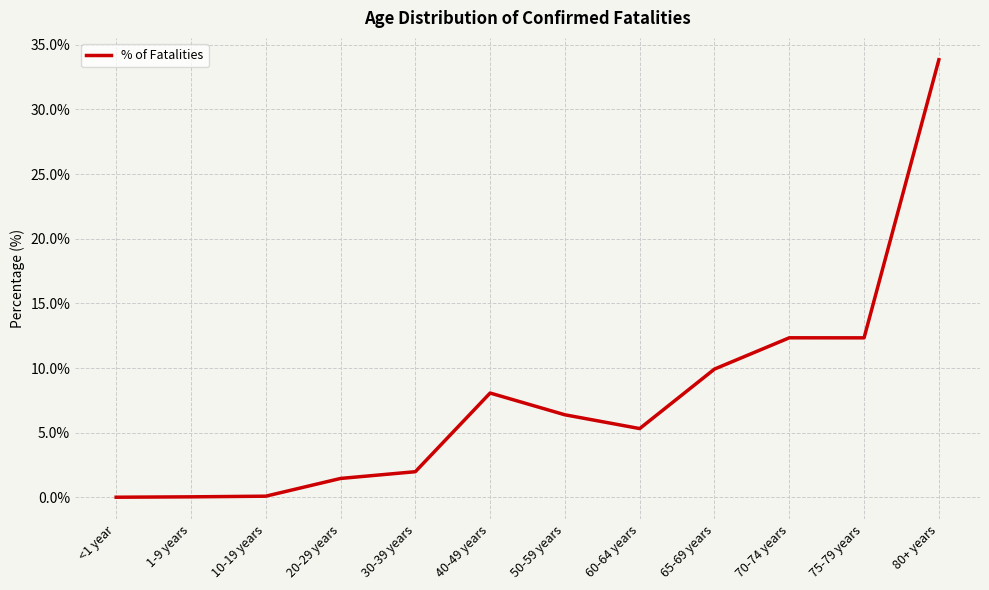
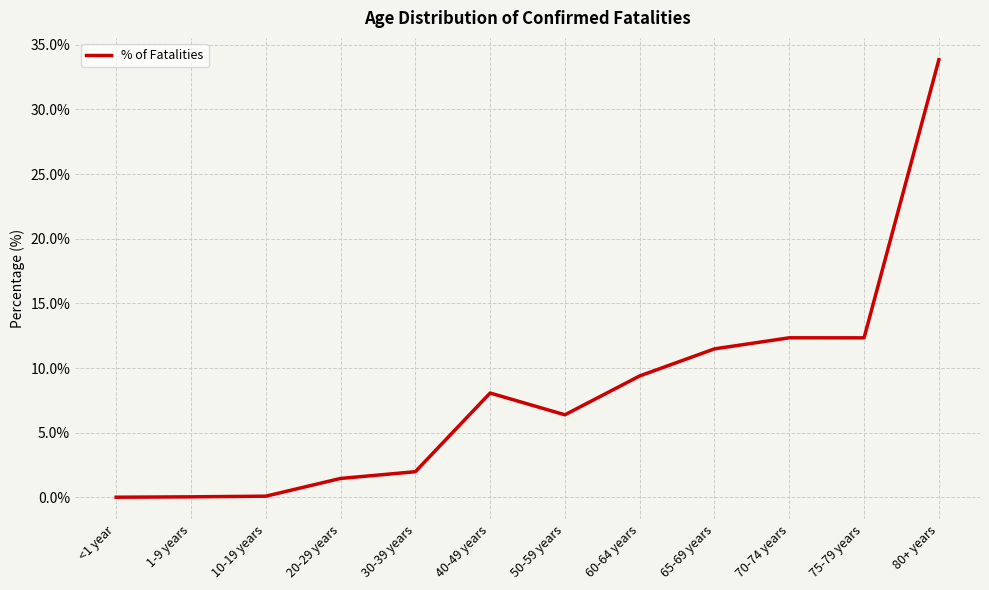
60-64 years: 5.3% -> 9.4%
65-69 years: 9.9% -> 11.5%
